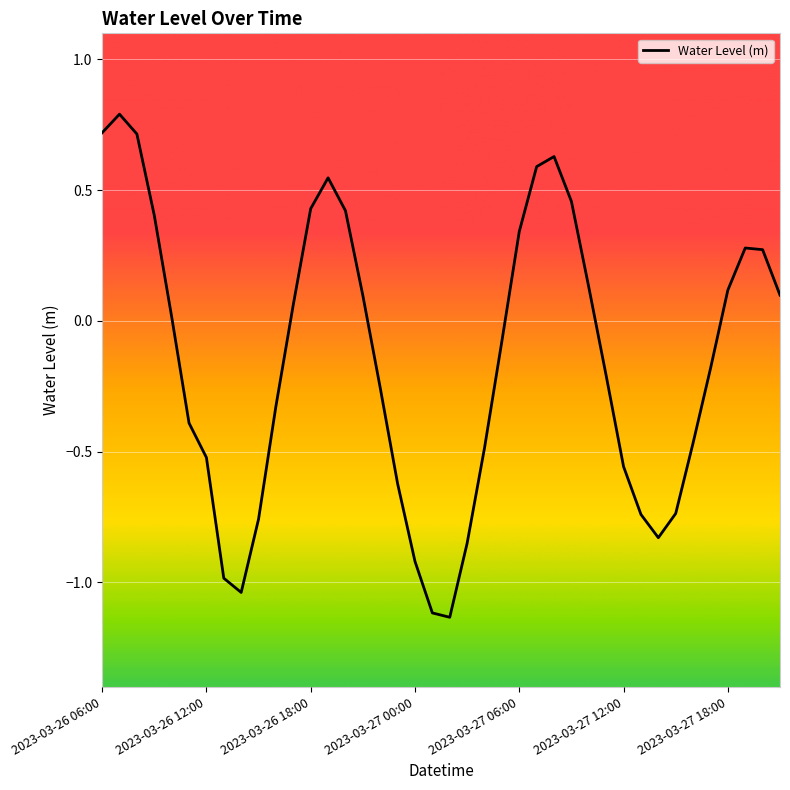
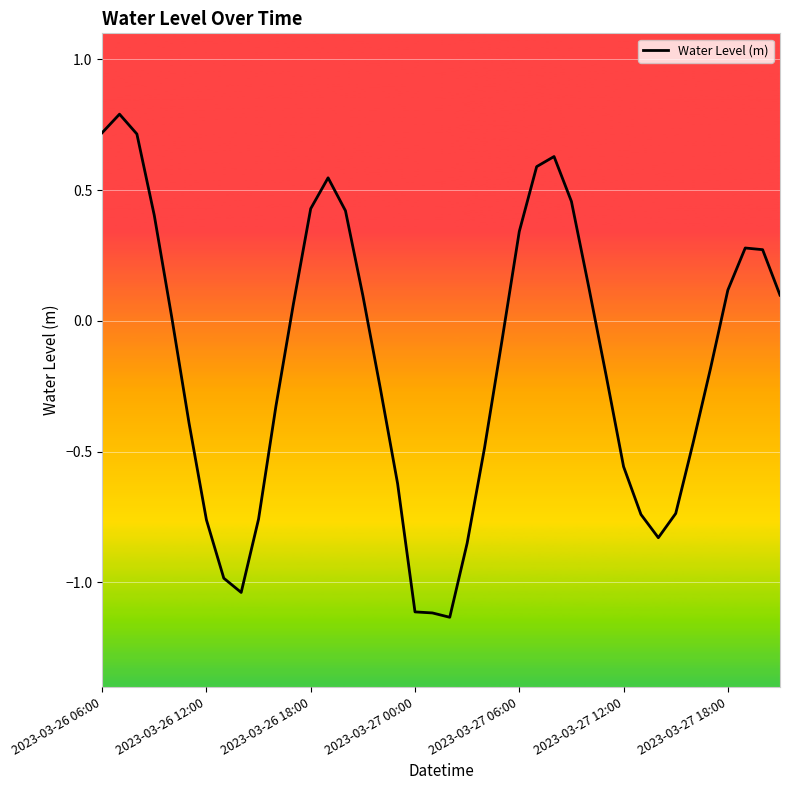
2023-03-26 12:00: -0.52 -> -0.76
2023-03-27 00:00: -0.92 -> -1.11
